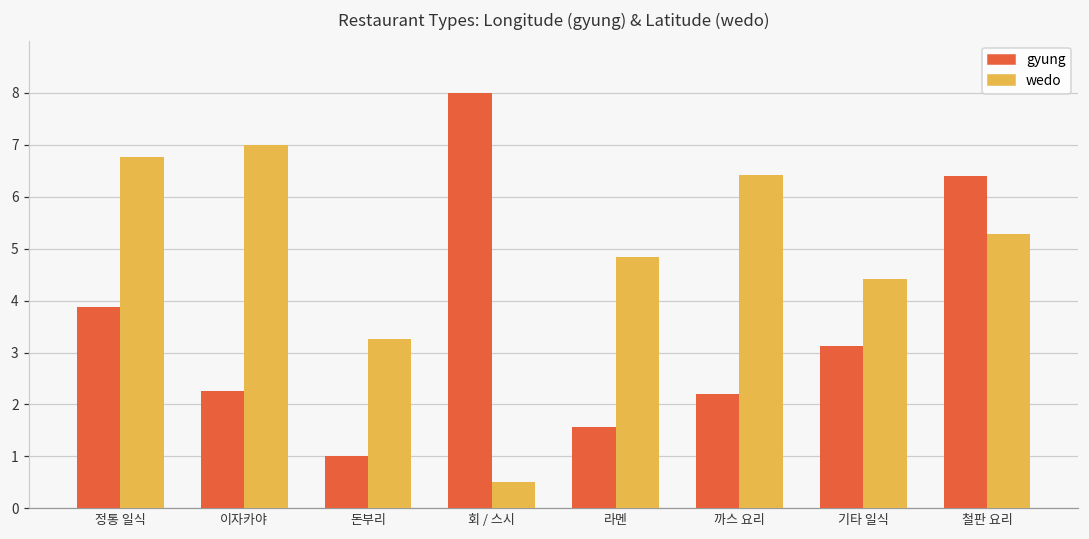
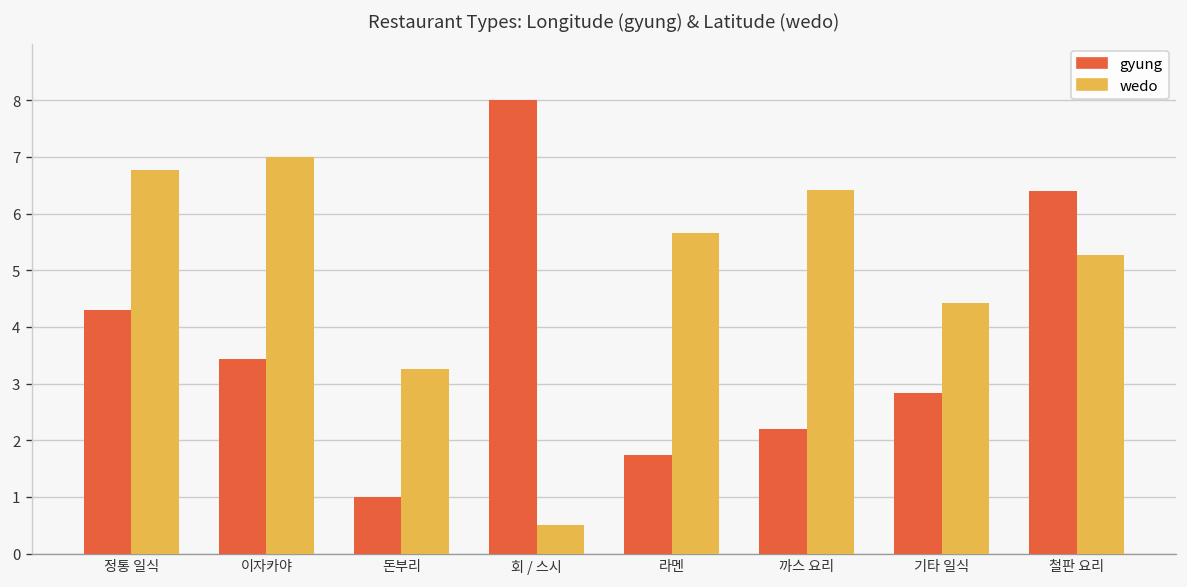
gyung, 정통 일식: 3.9 -> 4.3
gyung, 이자카야: 2.3 -> 3.4
gyung, 라멘: 1.6 -> 1.7
wedo, 라멘: 4.8 -> 5.7
gyung, 기타 일식: 3.1 -> 2.8
